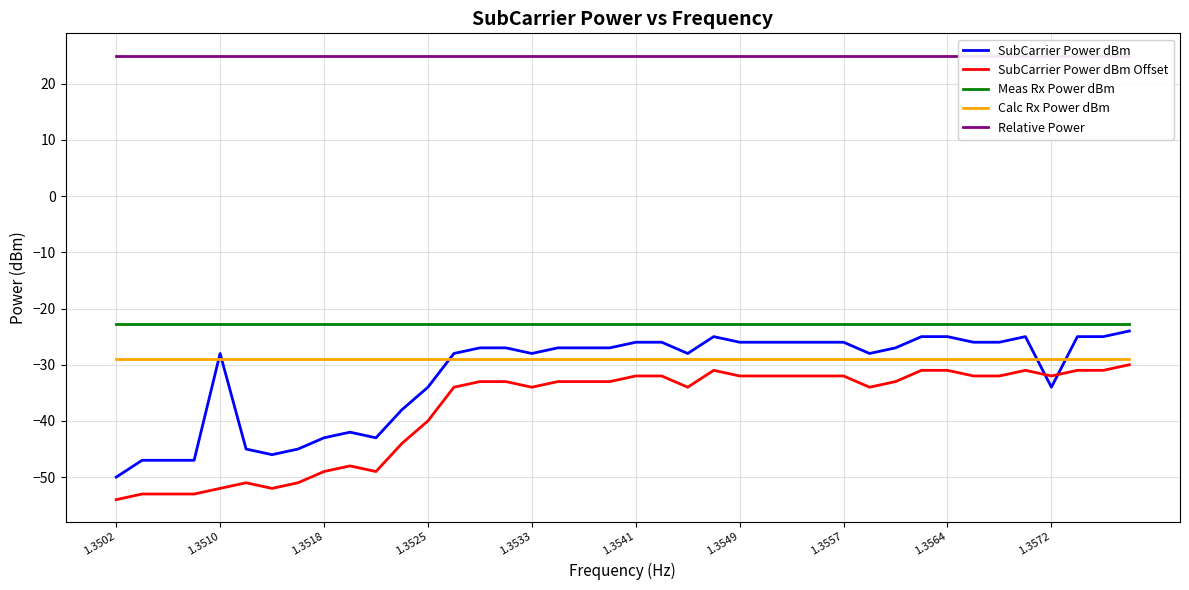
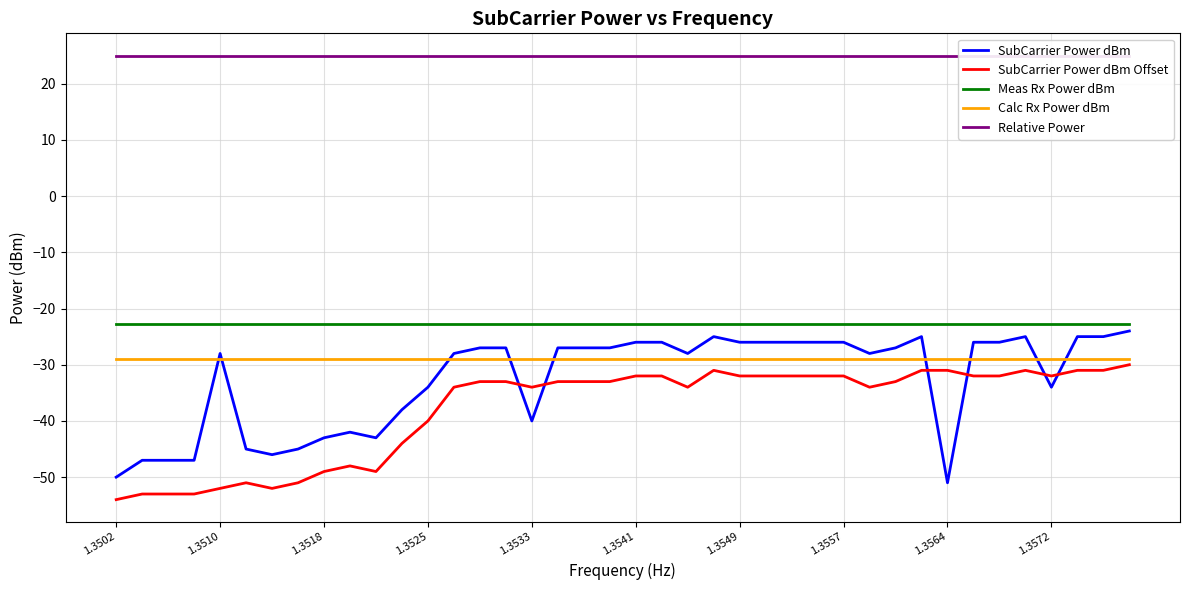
SubCarrier Power dBm, 1.3533: -28 -> -40
SubCarrier Power dBm, 1.3564: -25 -> -51
